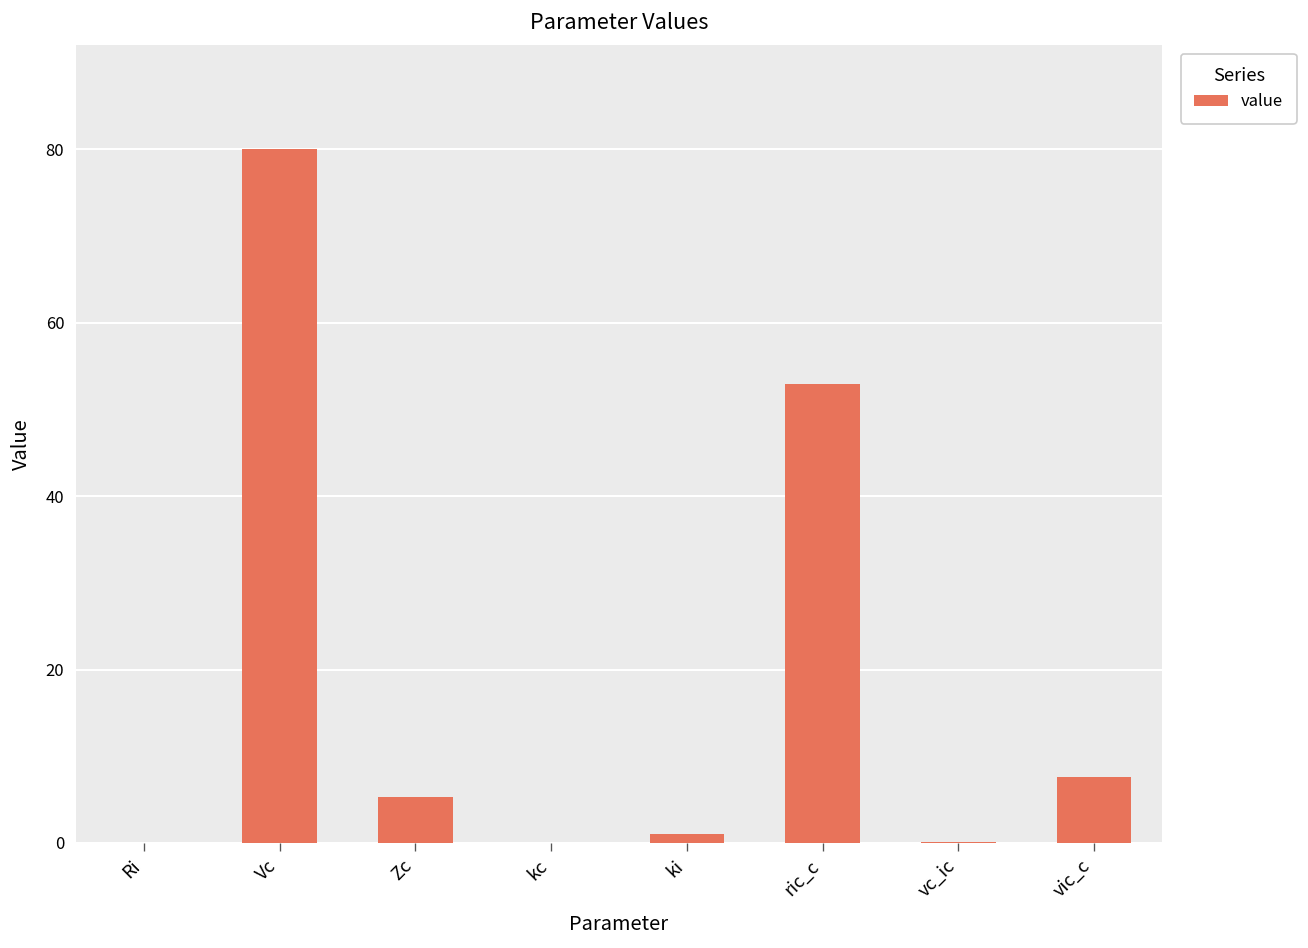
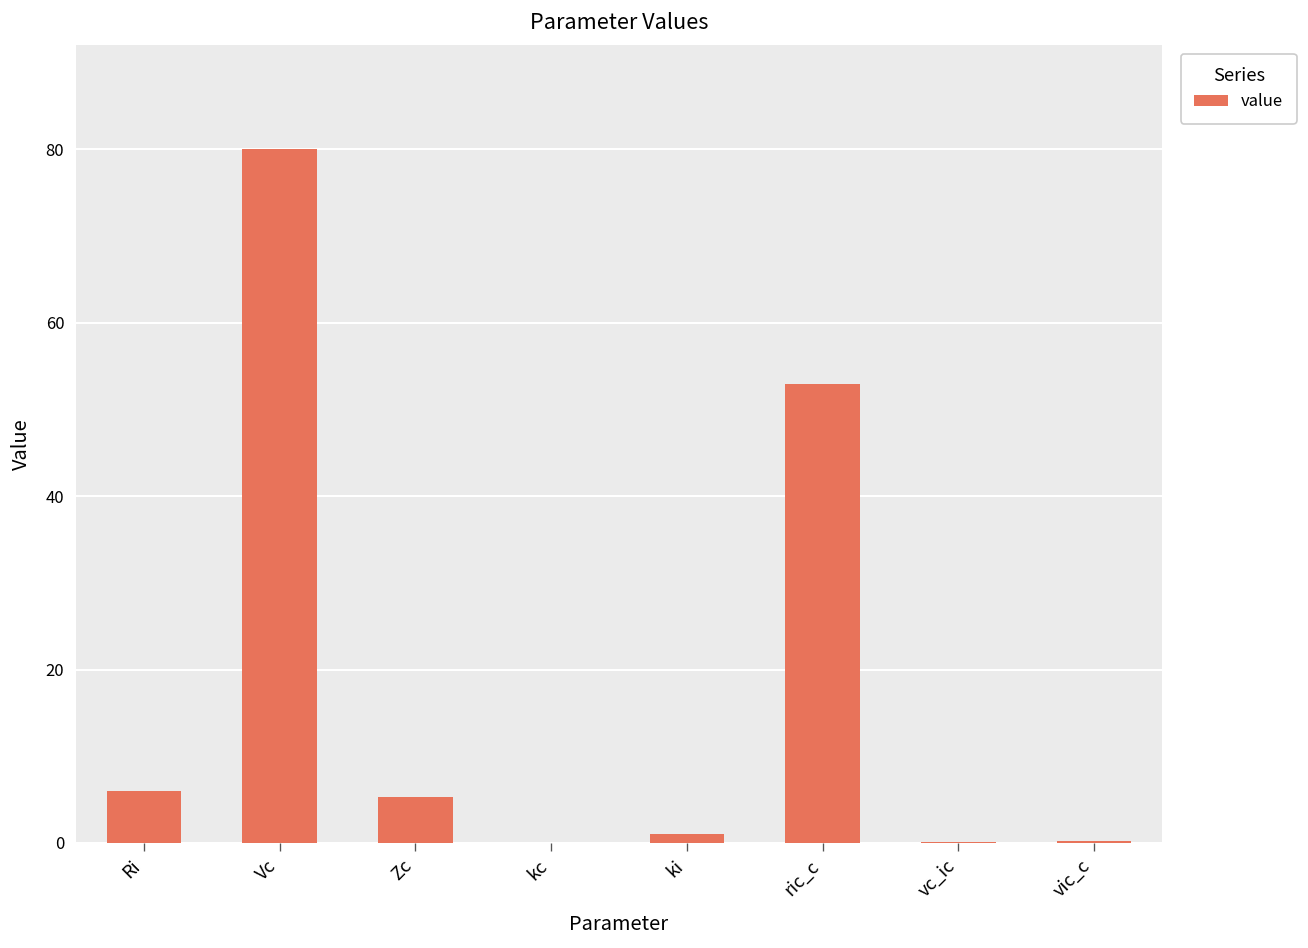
Ri: 0 -> 6
vic_c: 8 -> 0
